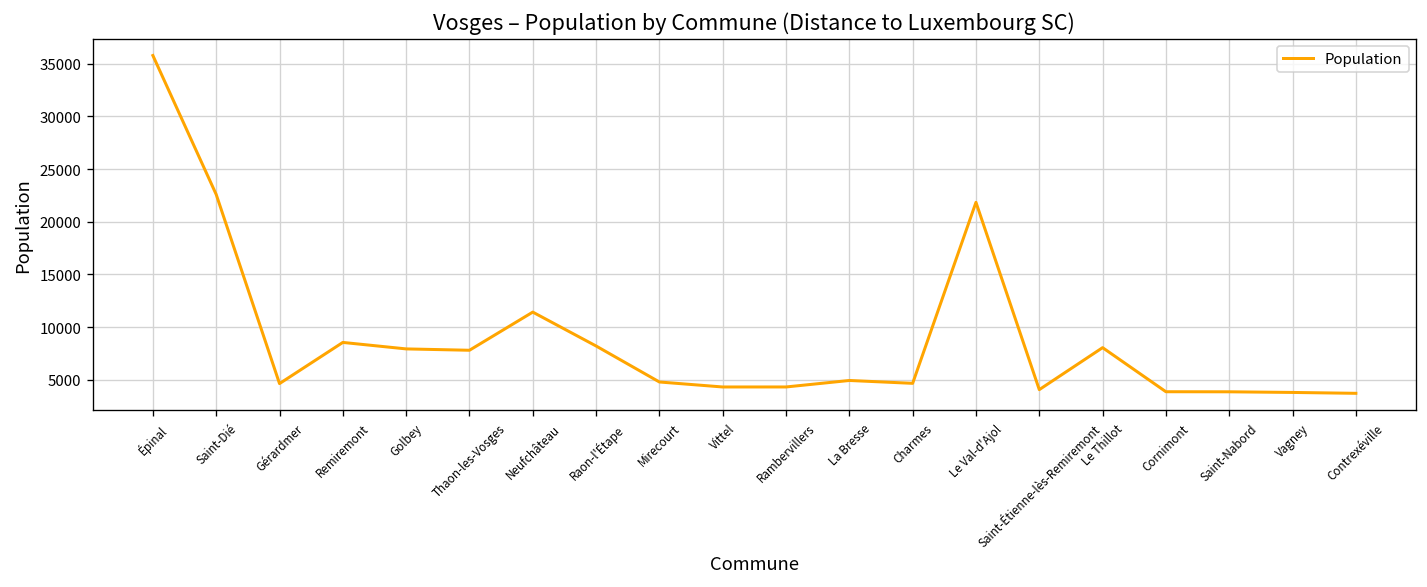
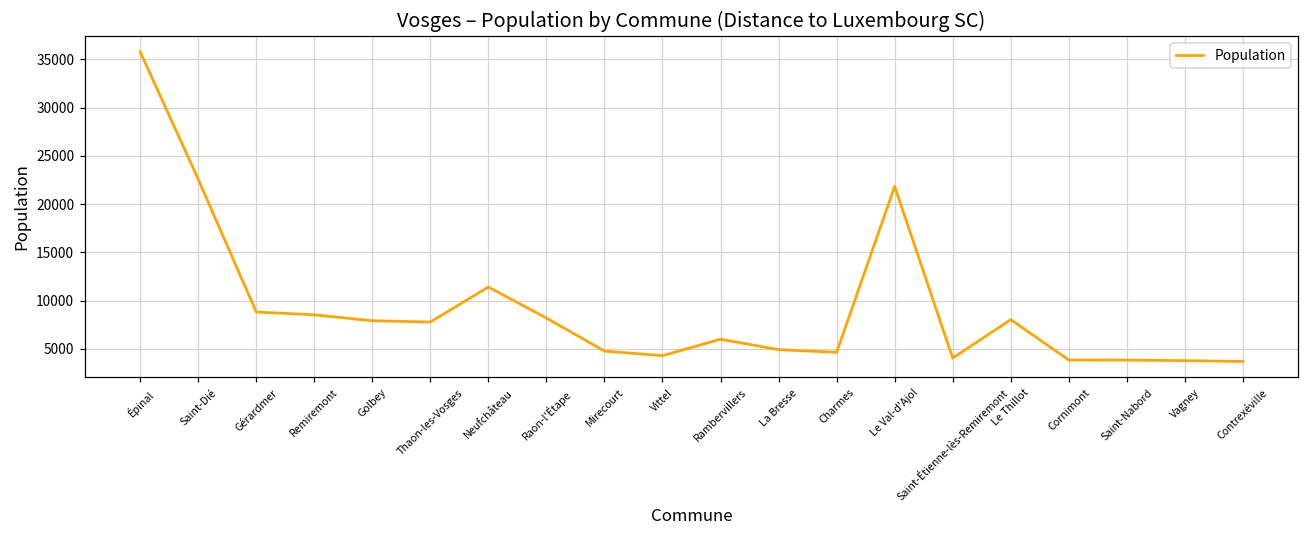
Gérardmer: 5000 -> 9000
Rambervillers: 4000 -> 6000
